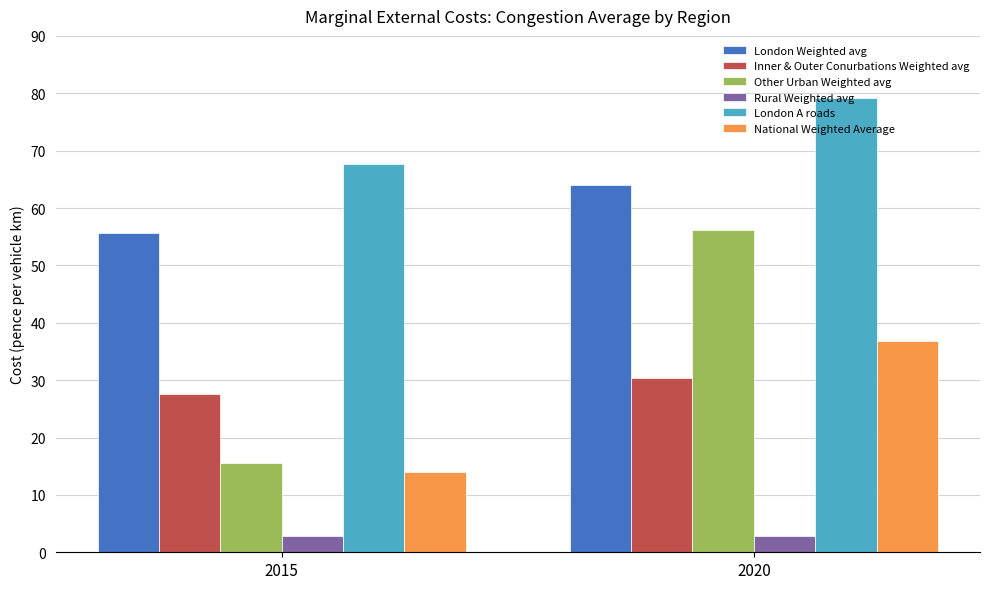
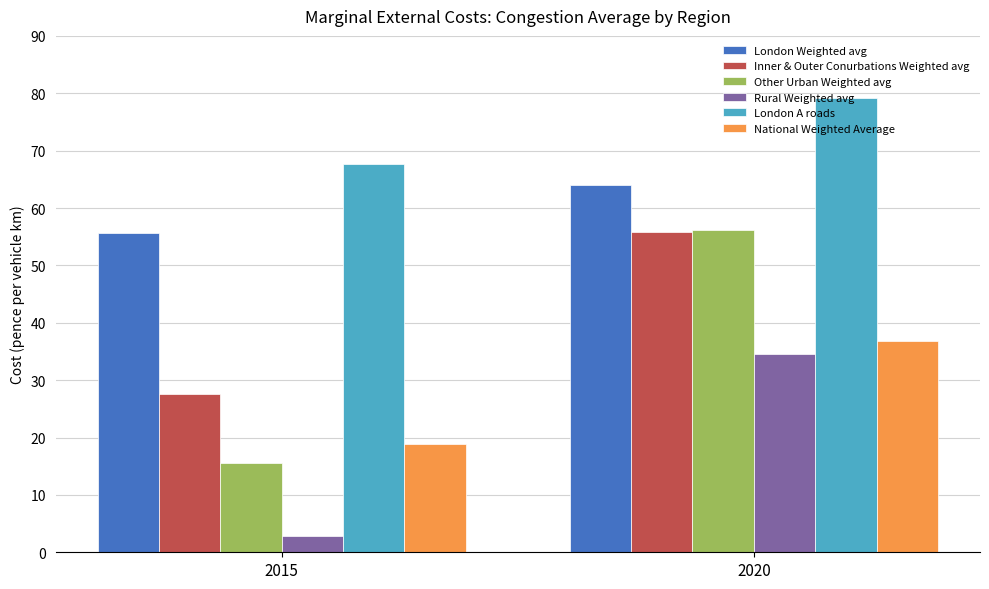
National Weighted Average, 2015: 14 -> 19
Inner & Outer Conurbations Weighted avg, 2020: 30 -> 56
Rural Weighted avg, 2020: 3 -> 35
